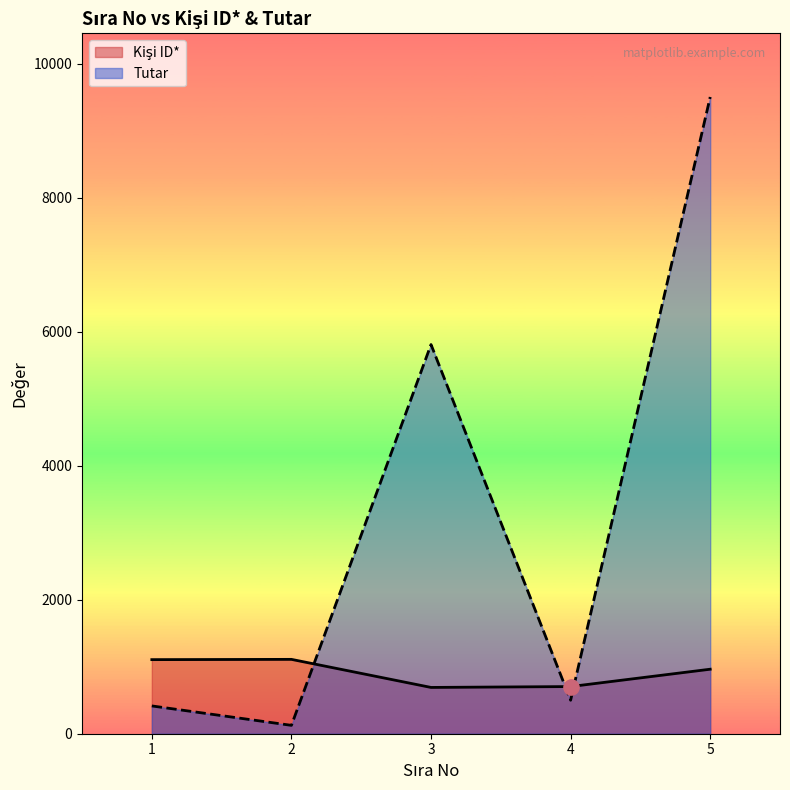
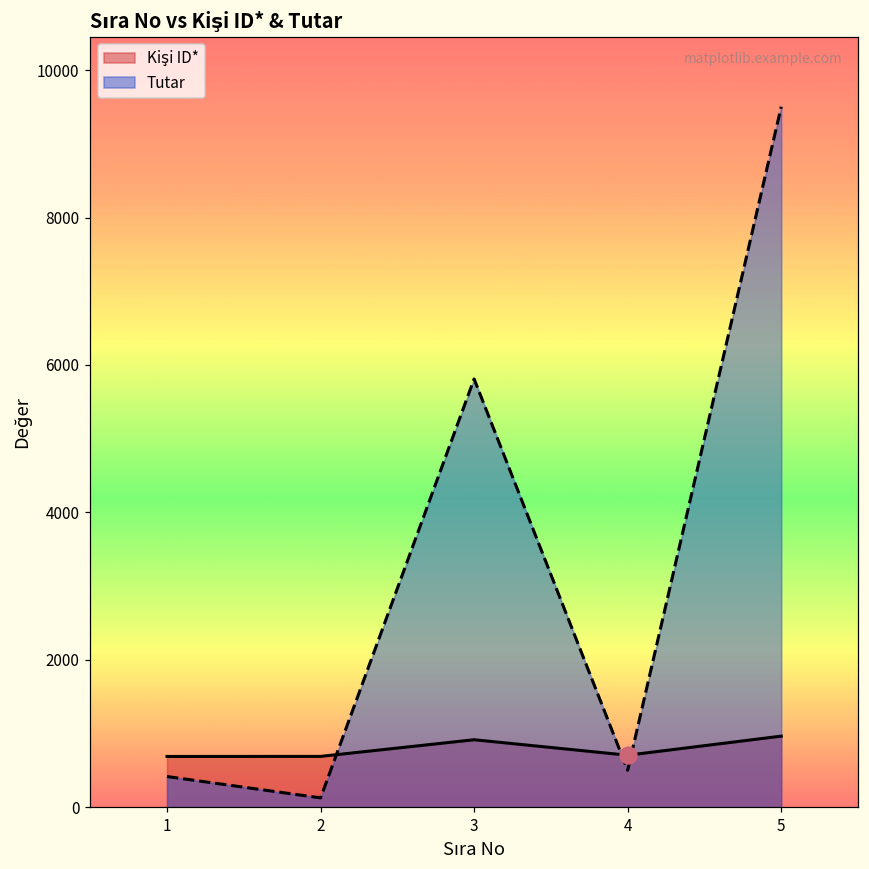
Kişi ID*, 1: 1100 -> 700
Kişi ID*, 2: 1100 -> 700
Kişi ID*, 3: 700 -> 900
